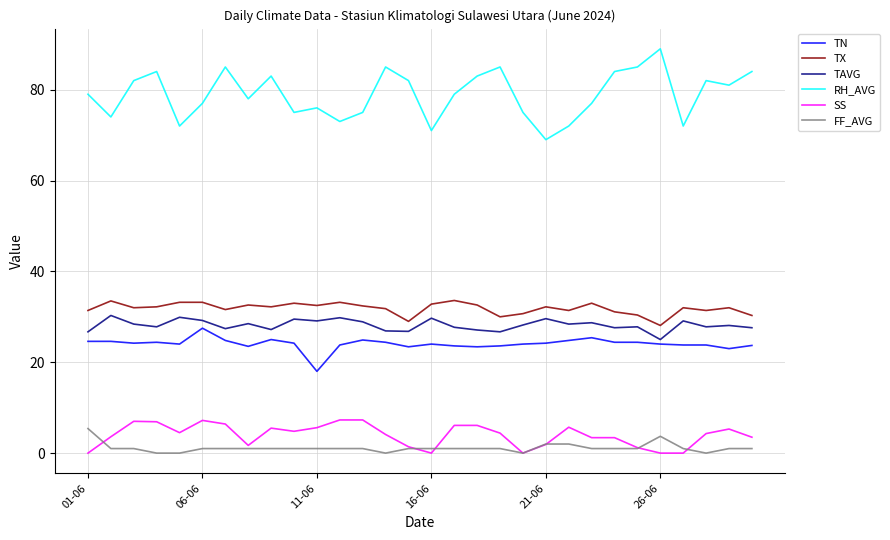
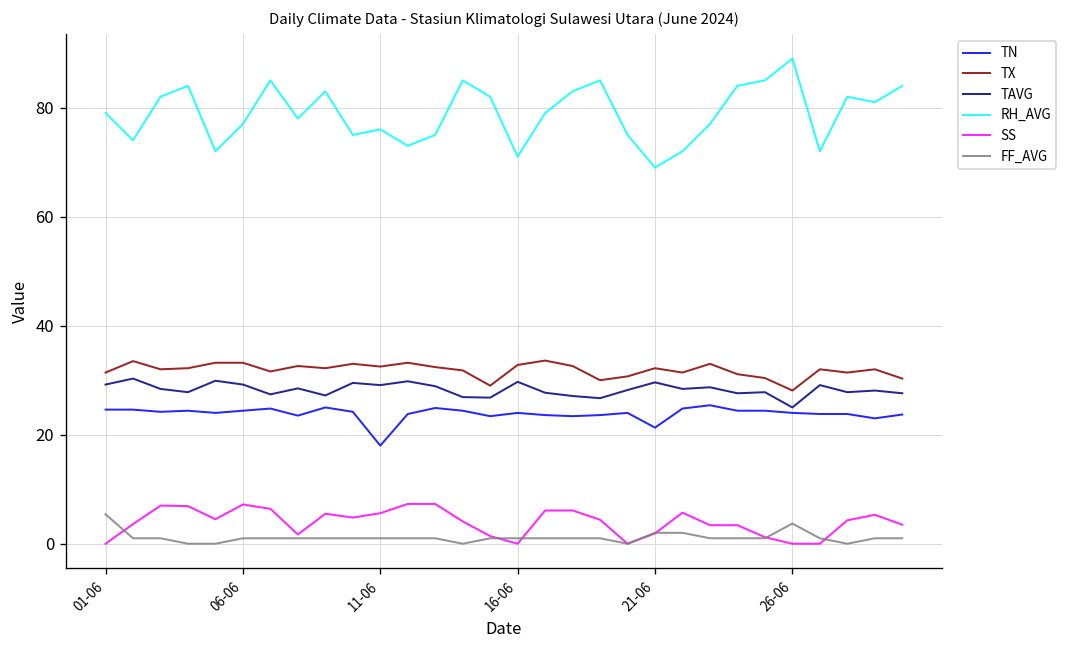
TAVG, 01-06: 27 -> 29
TN, 06-06: 28 -> 24
TN, 21-06: 24 -> 21
